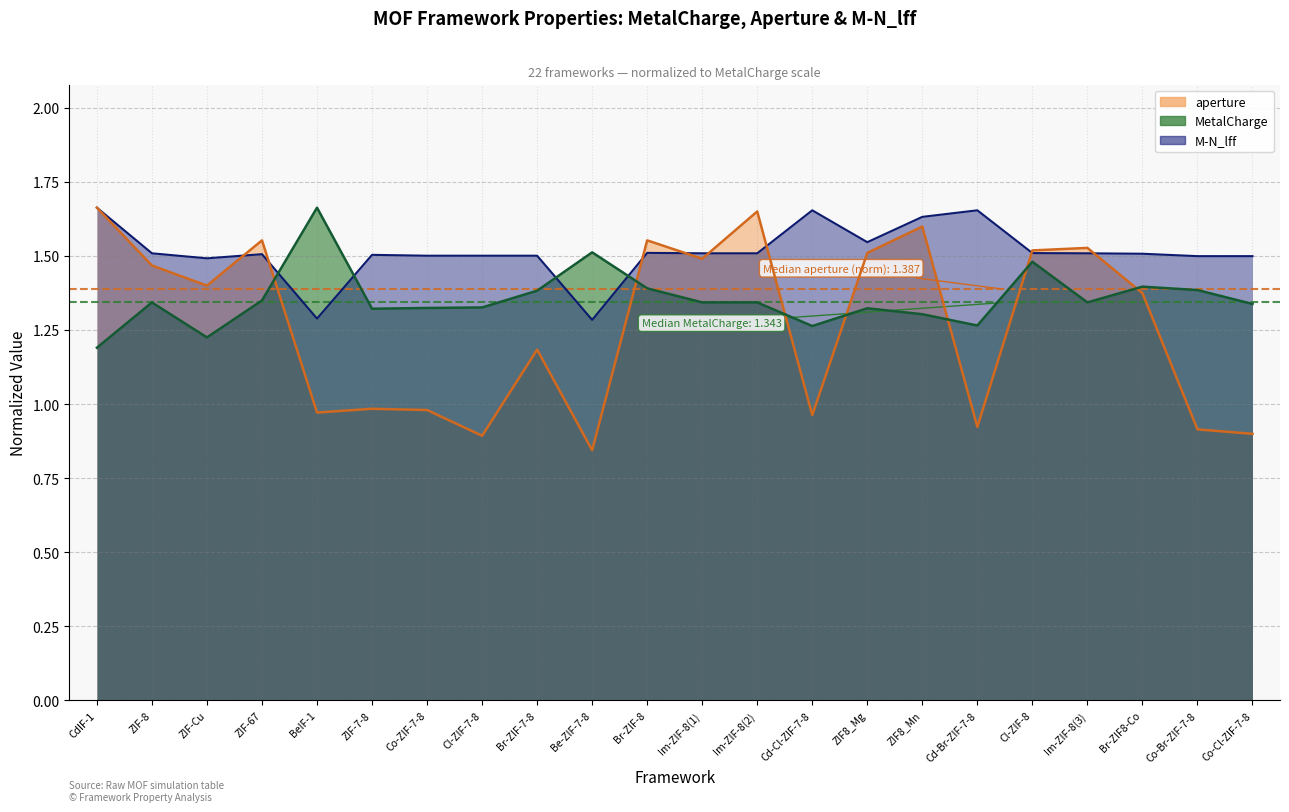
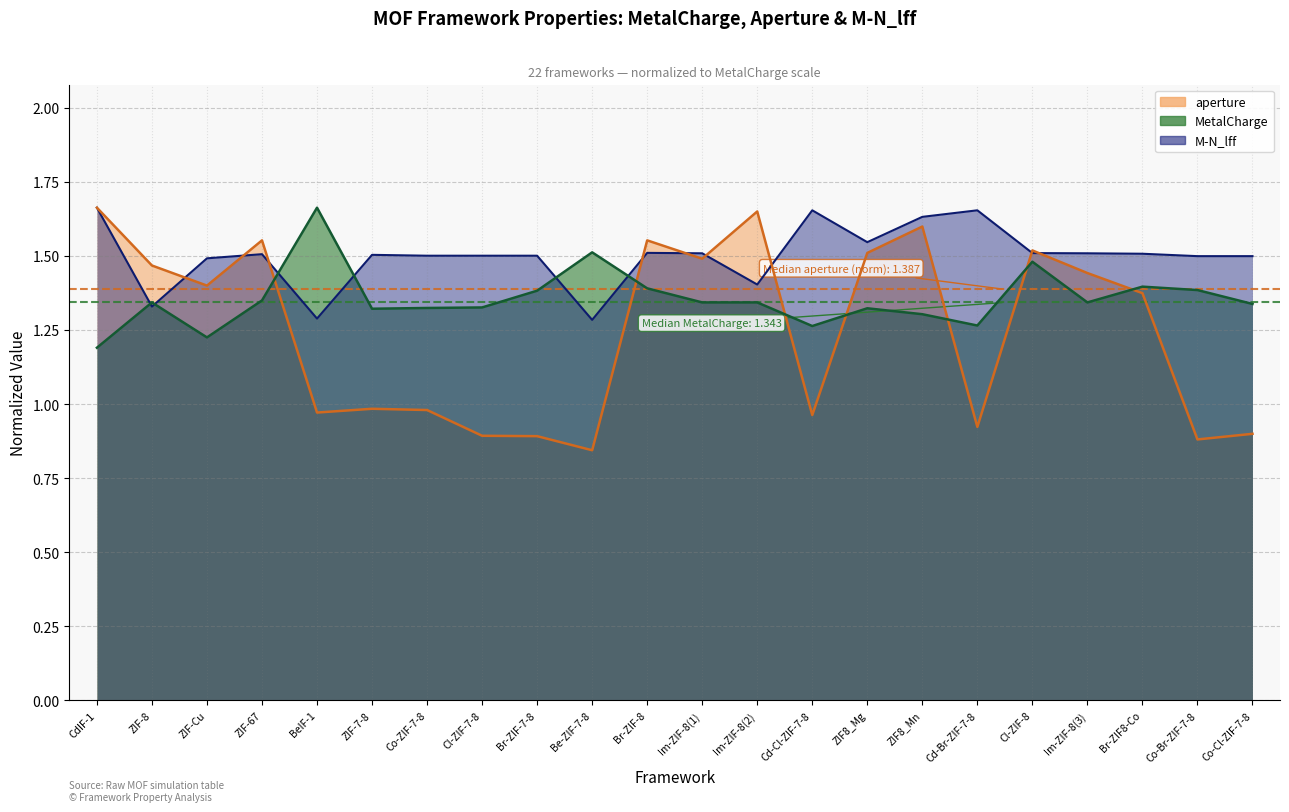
Μ-N_lff, ZIF-8: 1.51 -> 1.33
aperture, Br-ZIF-7-8: 1.18 -> 0.89
Μ-N_lff, Im-ZIF-8(2): 1.51 -> 1.40
aperture, Im-ZIF-8(3): 1.53 -> 1.44
aperture, Co-Br-ZIF-7-8: 0.91 -> 0.88
